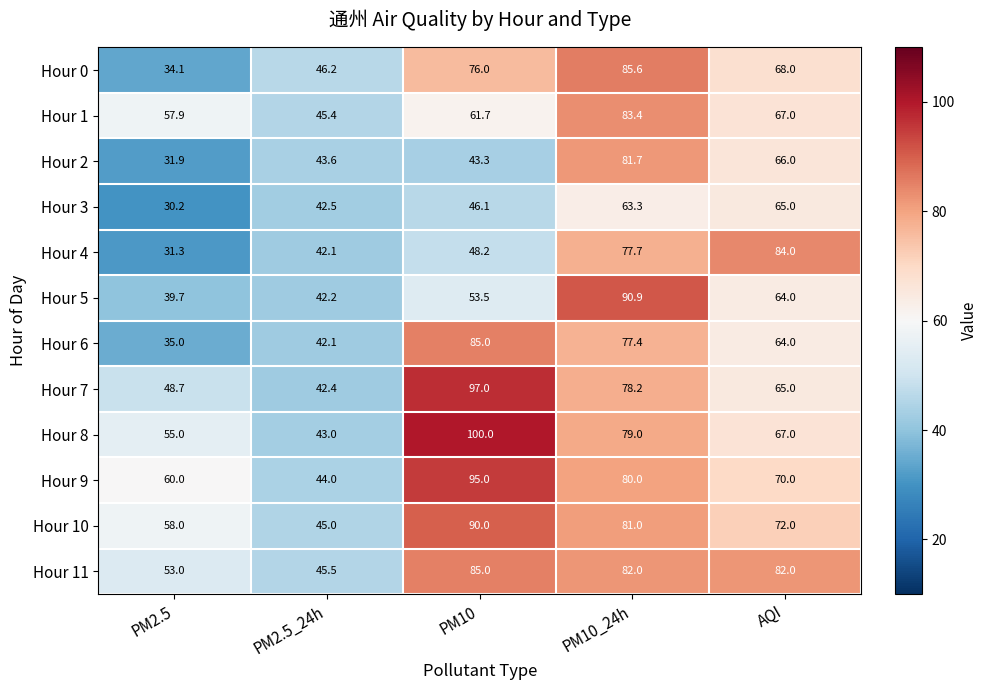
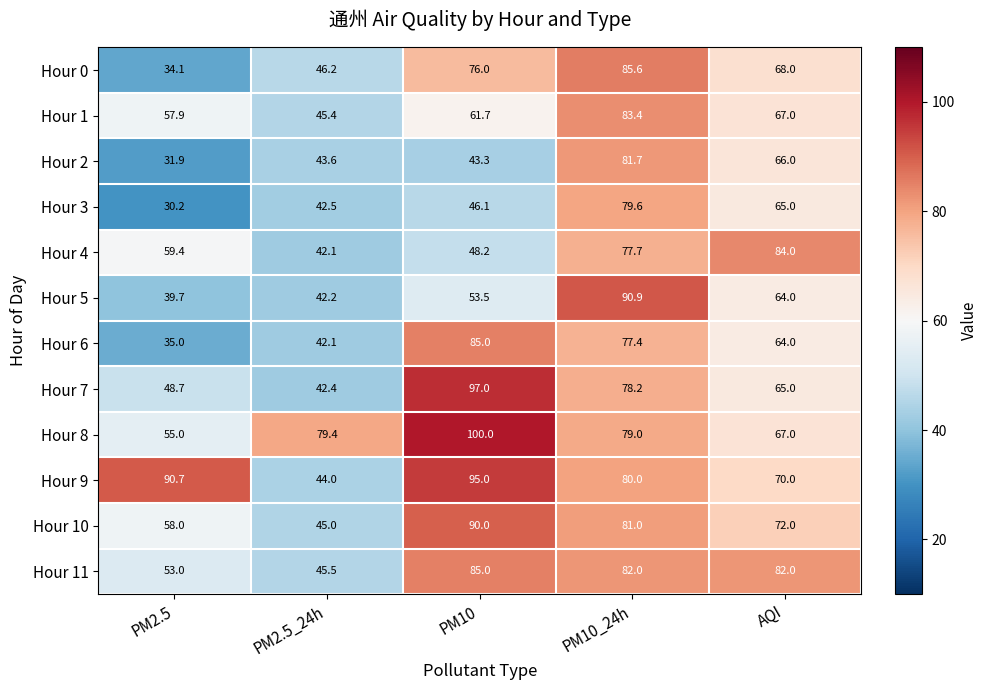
Hour 3, PM10_24h: 63.3 -> 79.6
Hour 4, PM2.5: 31.3 -> 59.4
Hour 8, PM2.5_24h: 43.0 -> 79.4
Hour 9, PM2.5: 60.0 -> 90.7
